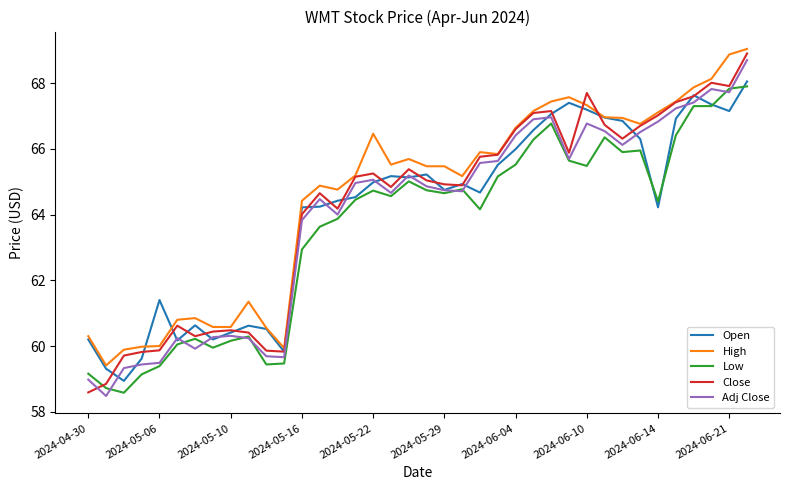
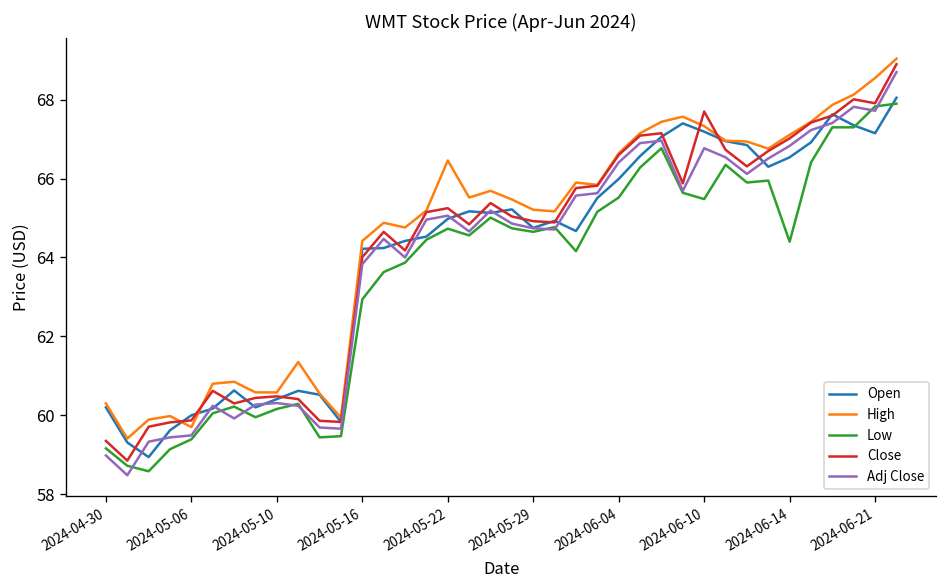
Close, 2024-04-30: 58.6 -> 59.4
Open, 2024-05-06: 61.4 -> 60.0
High, 2024-05-06: 60.0 -> 59.7
High, 2024-05-29: 65.5 -> 65.2
Open, 2024-06-14: 64.2 -> 66.5
High, 2024-06-21: 68.9 -> 68.6
